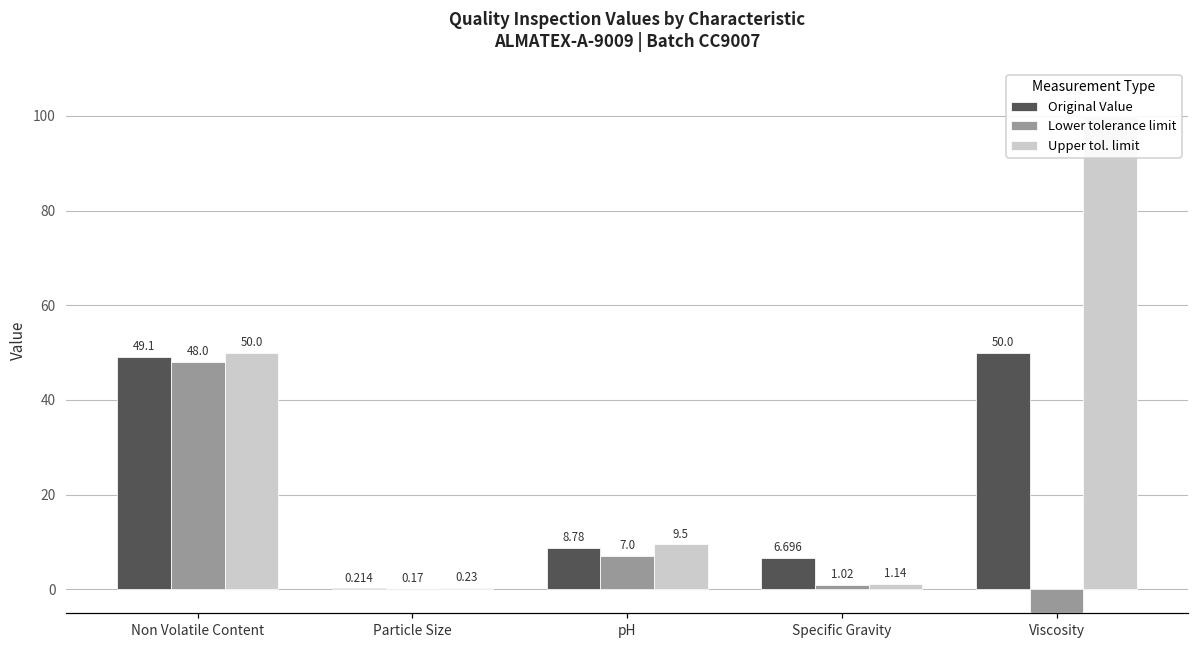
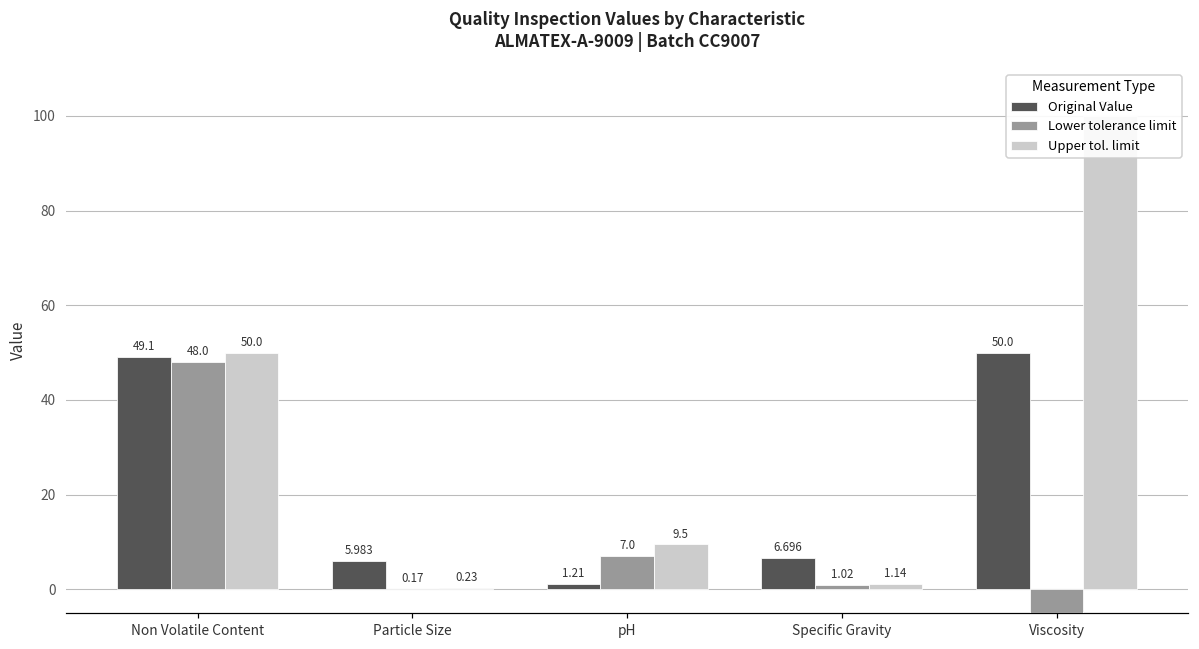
Original Value, Particle Size: 0.214 -> 5.983
Original Value, pH: 8.78 -> 1.21
